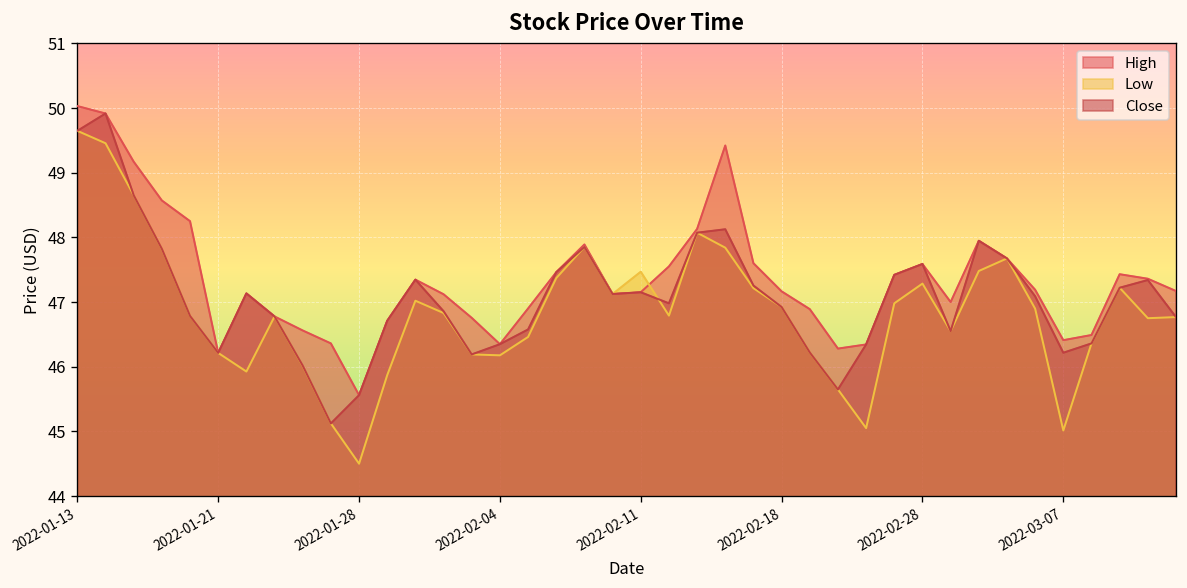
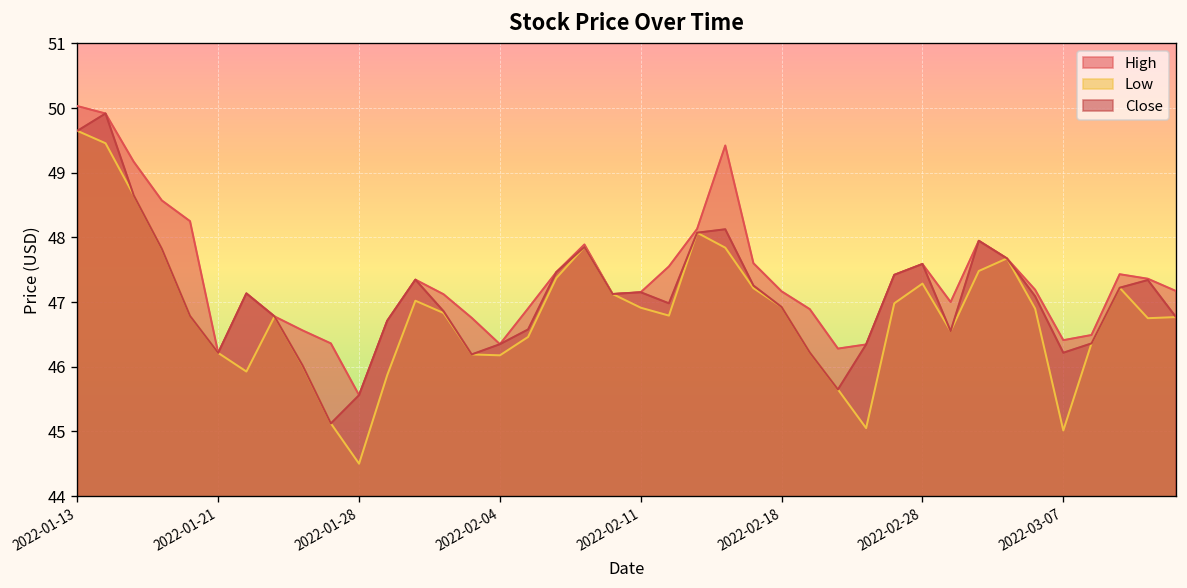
Low, 2022-02-11: 47.5 -> 46.9
